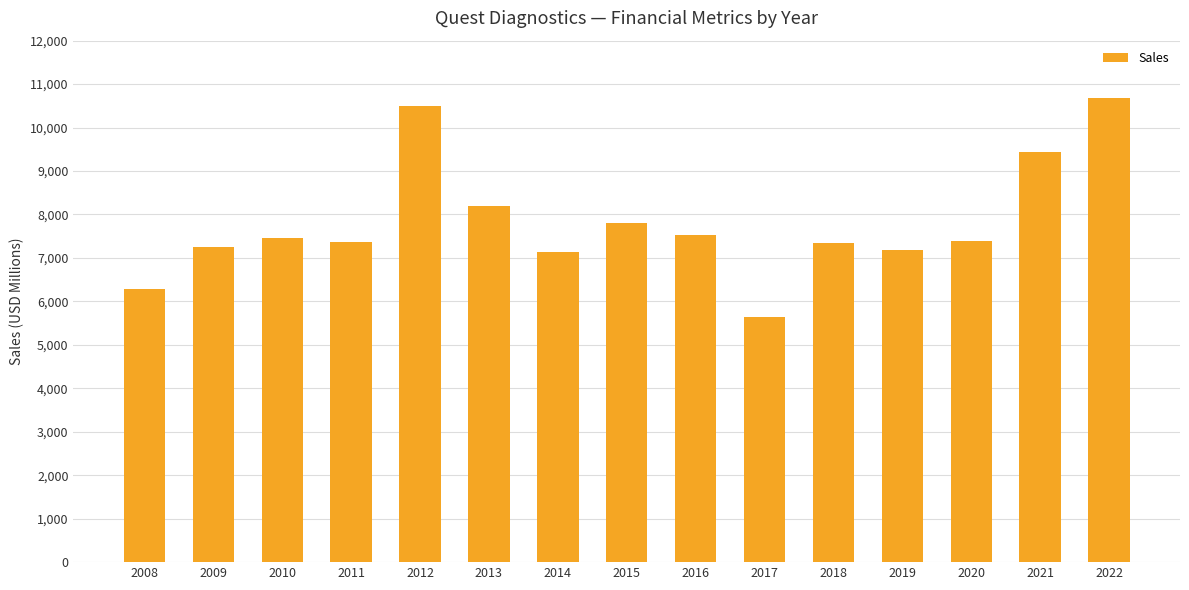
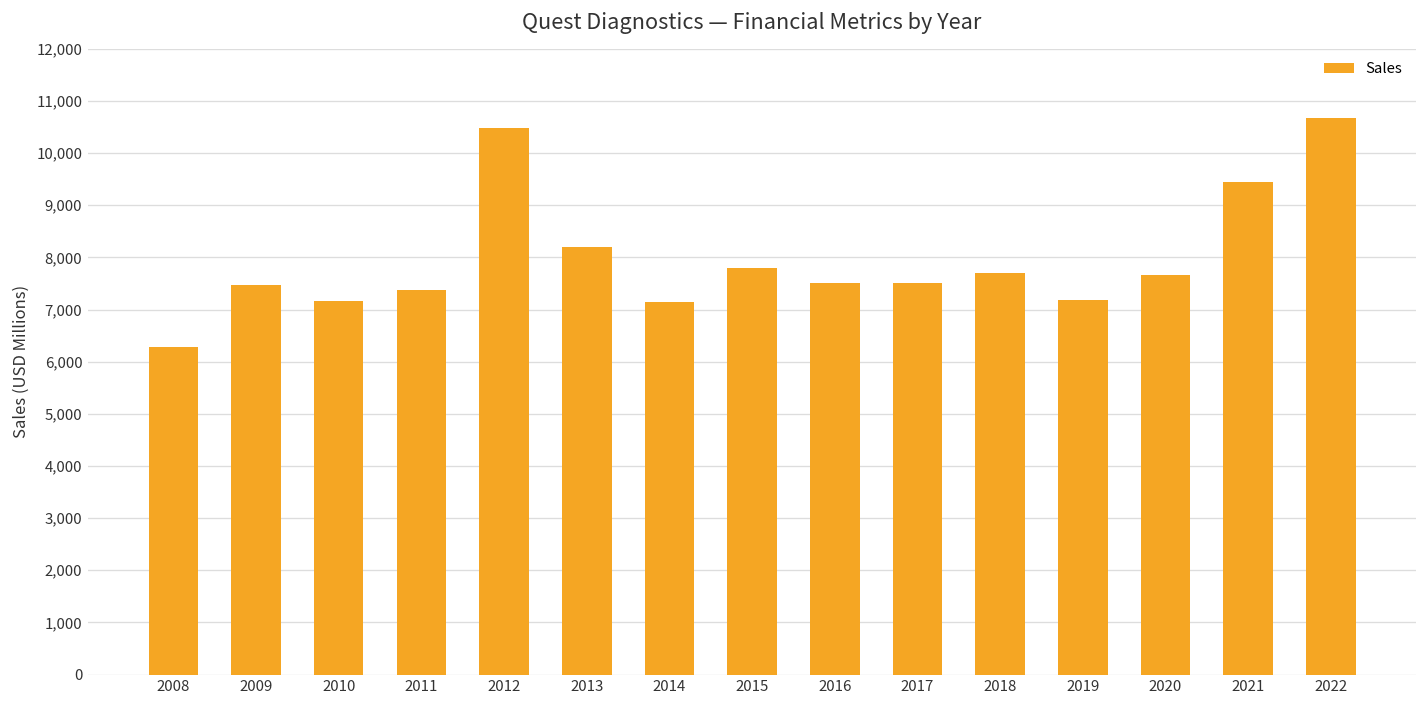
2009: 7,300 -> 7,500
2010: 7,500 -> 7,200
2017: 5,600 -> 7,500
2018: 7,300 -> 7,700
2020: 7,400 -> 7,700
